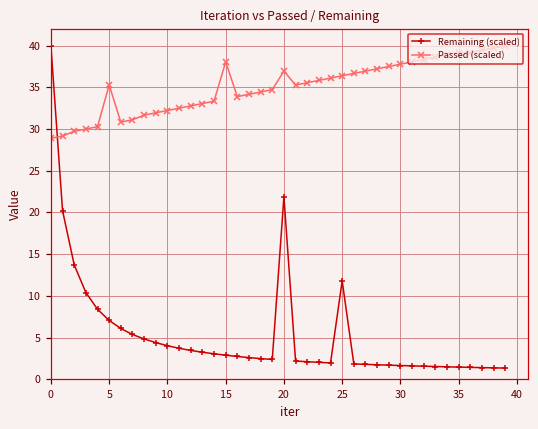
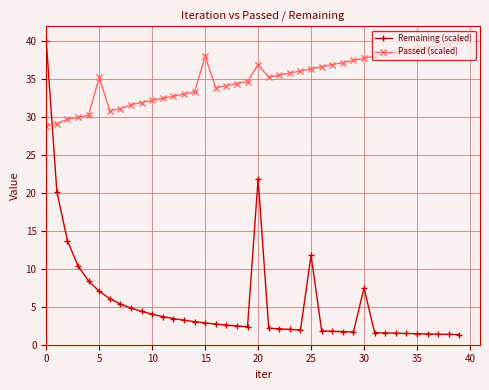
Remaining (scaled), 30: 2 -> 7
